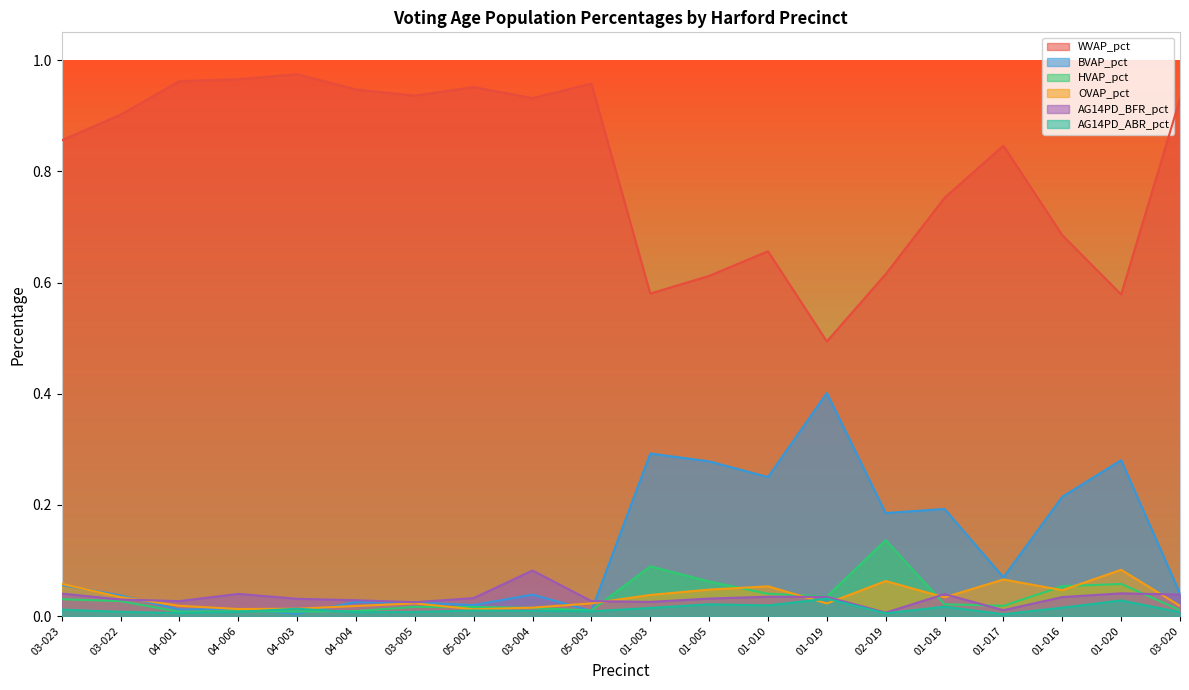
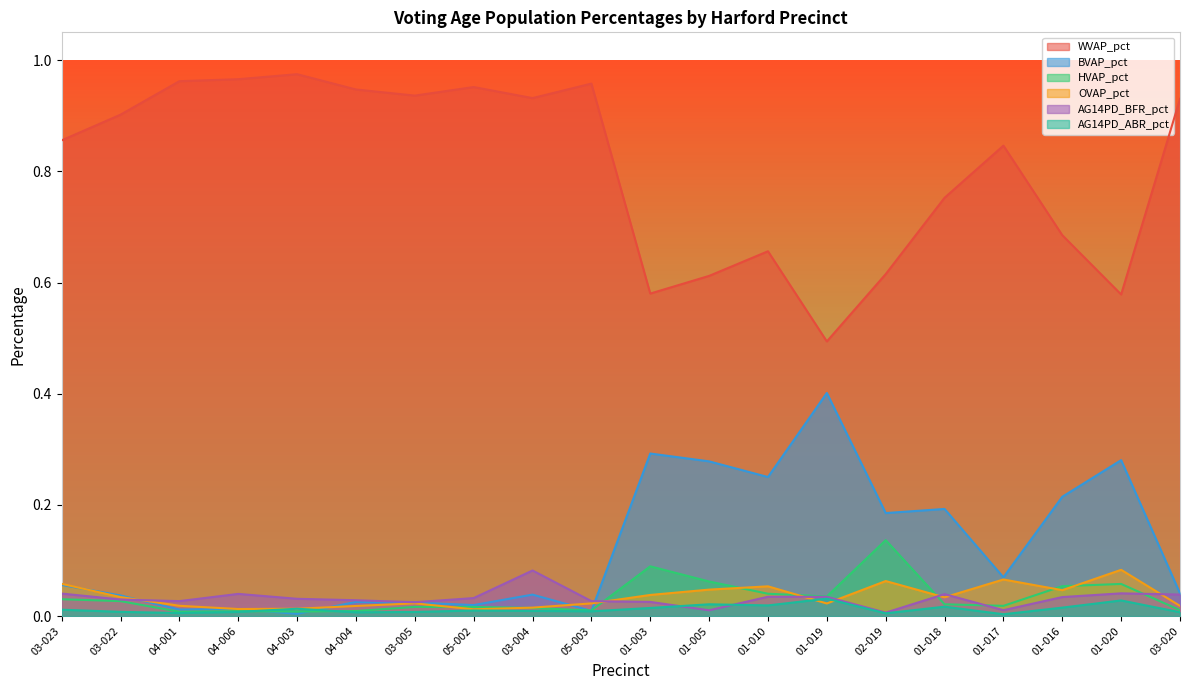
AG14PD_BFR_pct, 01-005: 0.03 -> 0.01
